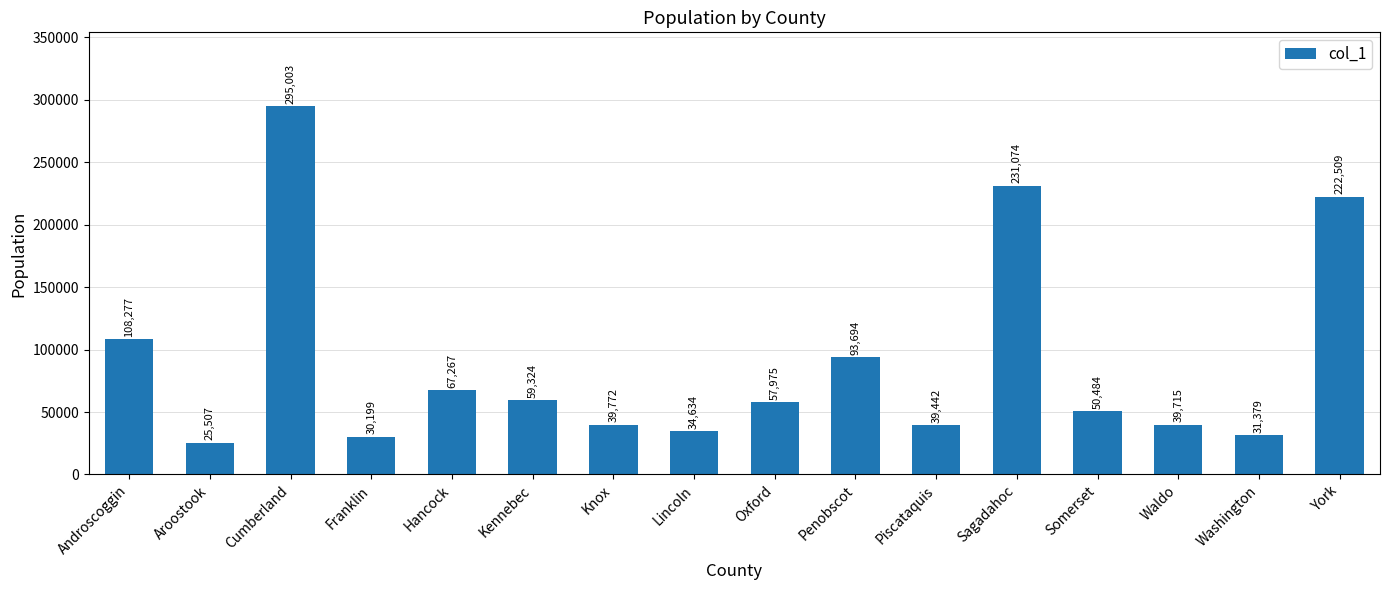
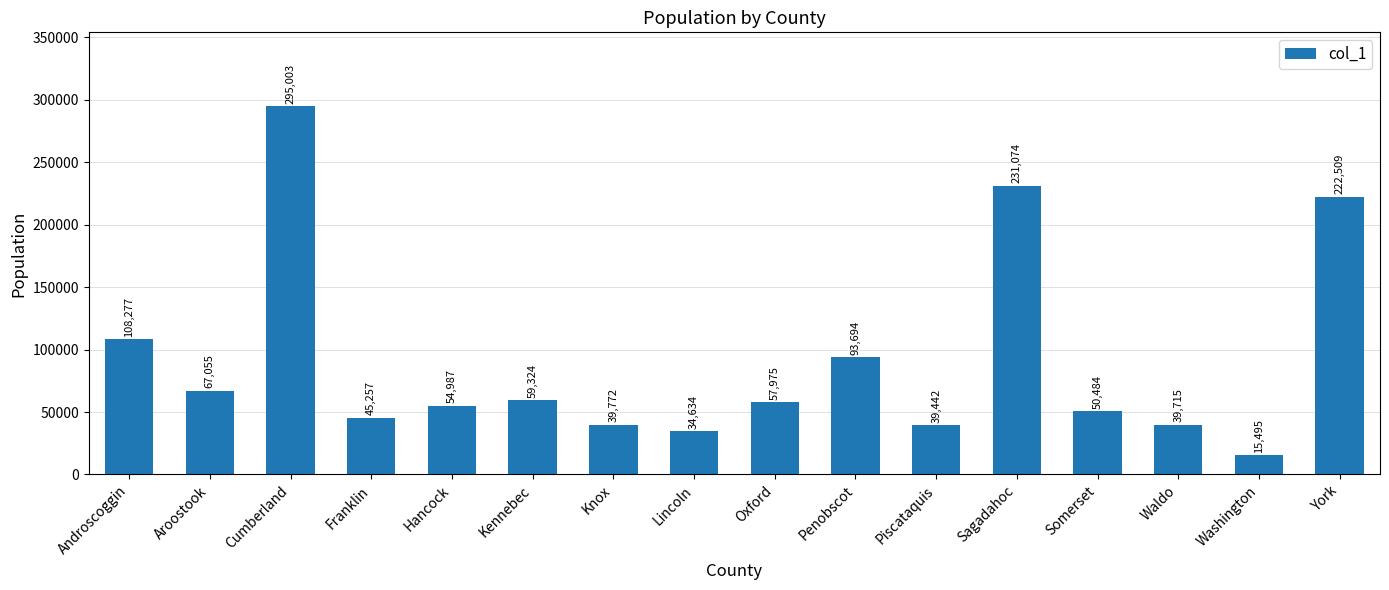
Aroostook: 25,507 -> 67,055
Franklin: 30,199 -> 45,257
Hancock: 67,267 -> 54,987
Washington: 31,379 -> 15,495
